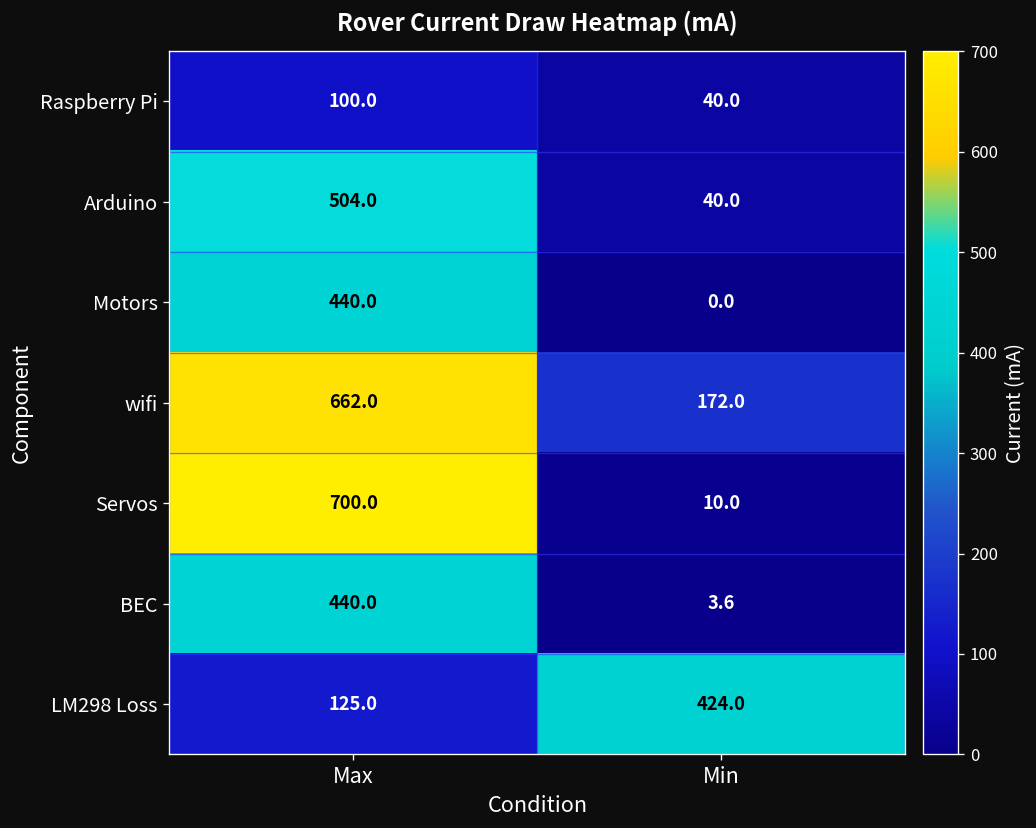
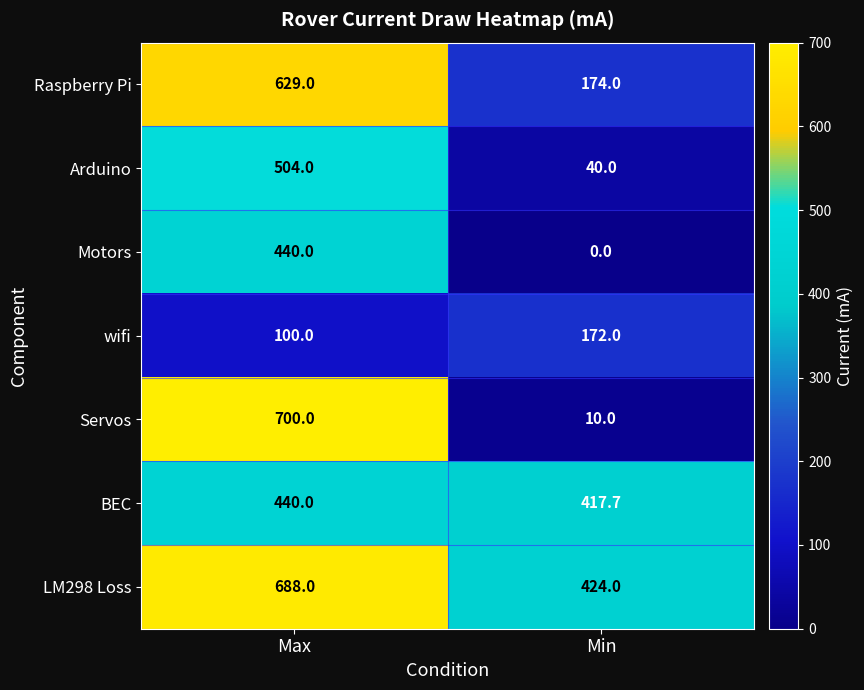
Raspberry Pi, Max: 100.0 -> 629.0
Raspberry Pi, Min: 40.0 -> 174.0
wifi, Max: 662.0 -> 100.0
BEC, Min: 3.6 -> 417.7
LM298 Loss, Max: 125.0 -> 688.0
